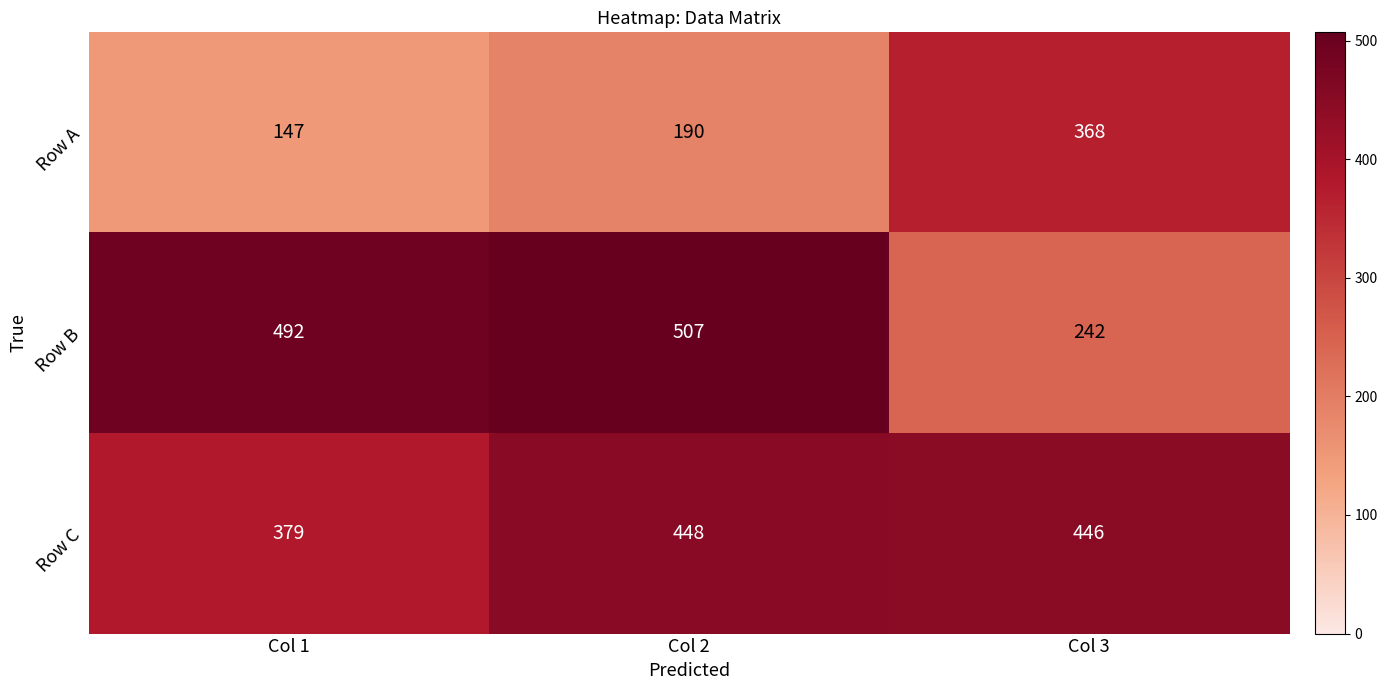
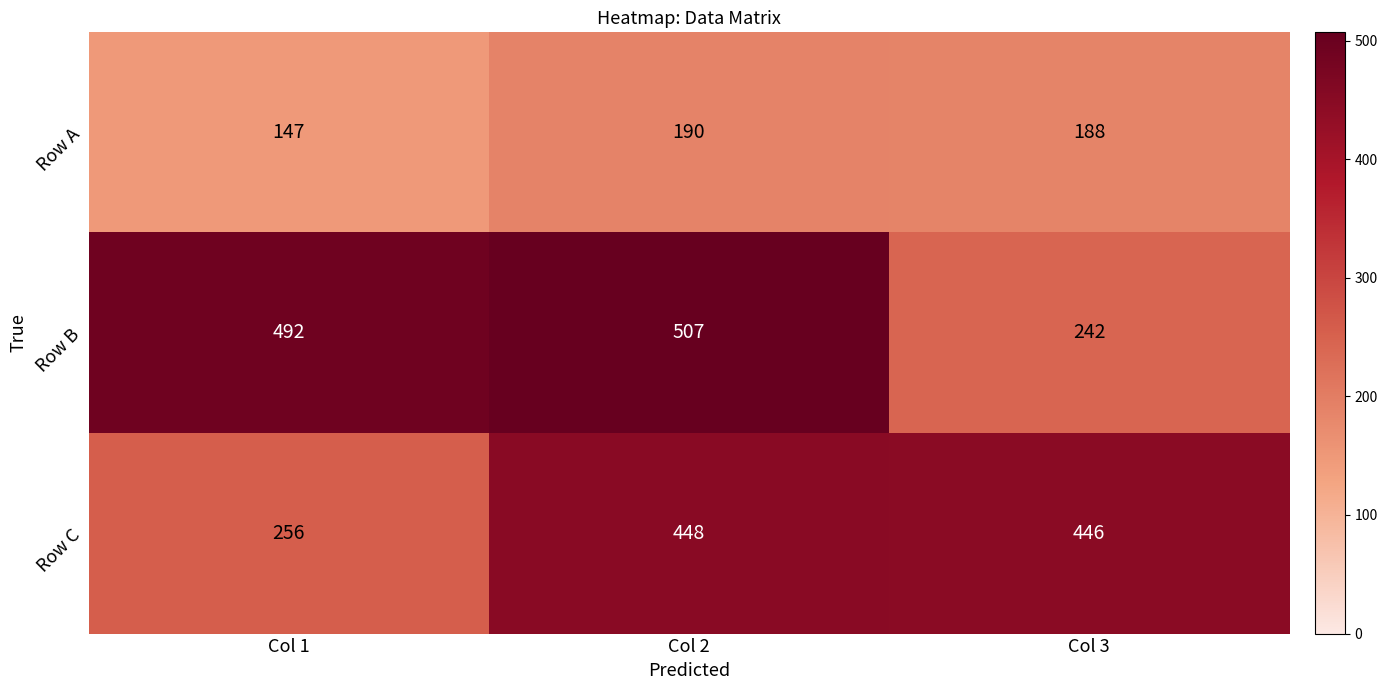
Row A, Col 3: 368 -> 188
Row C, Col 1: 379 -> 256
